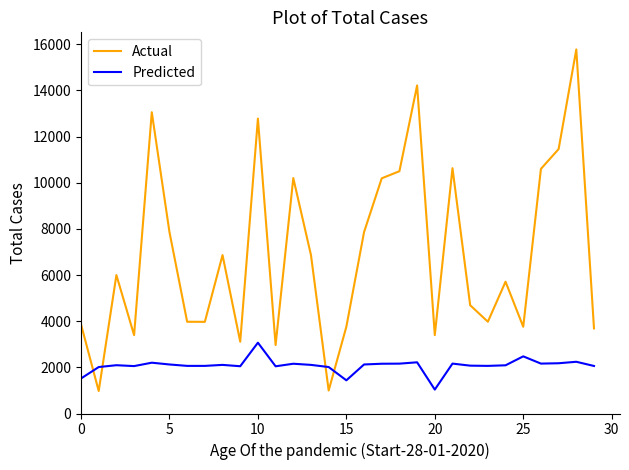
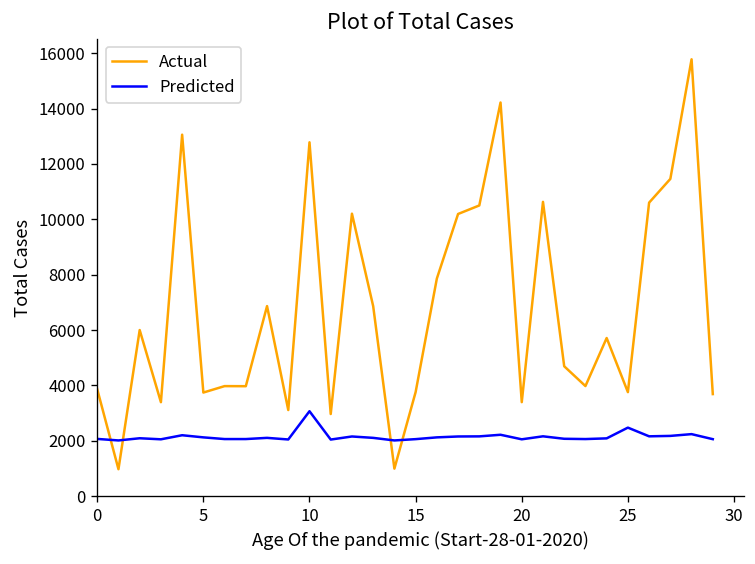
Predicted, 0: 1500 -> 2100
Actual, 5: 7900 -> 3700
Predicted, 15: 1400 -> 2100
Predicted, 20: 1000 -> 2100
